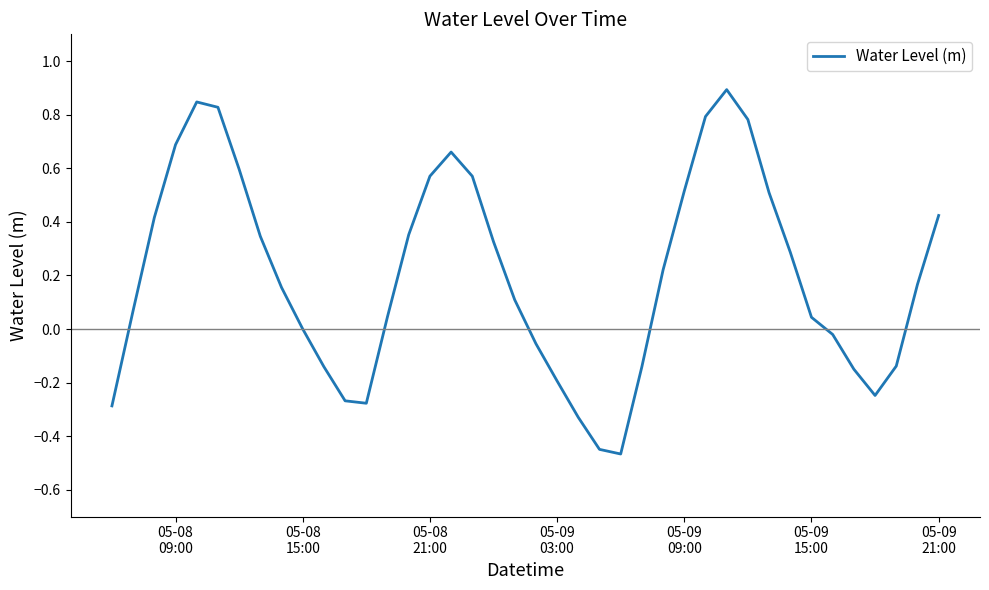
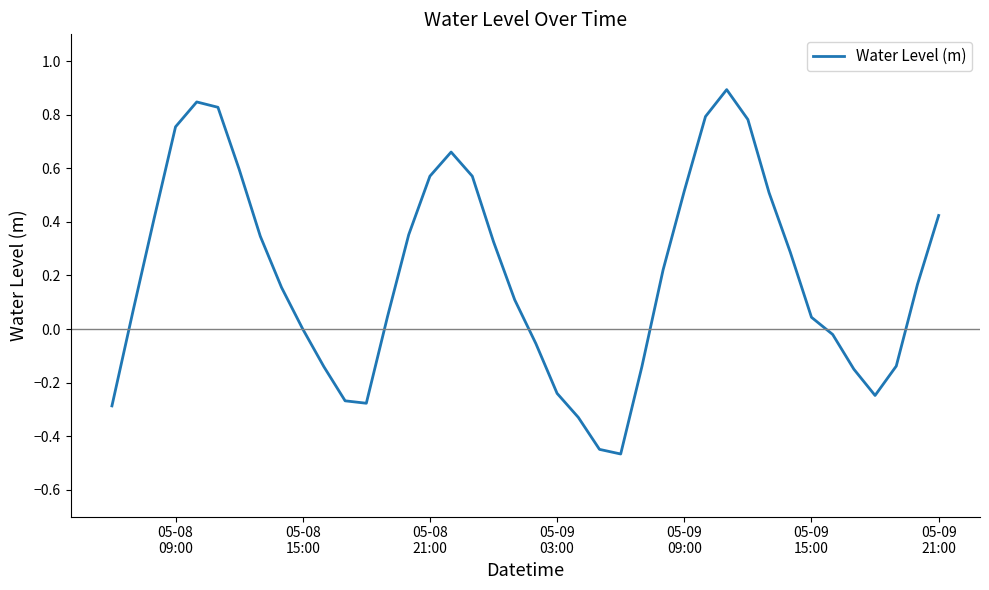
05-08 09:00: 0.69 -> 0.75
05-09 03:00: -0.19 -> -0.24
